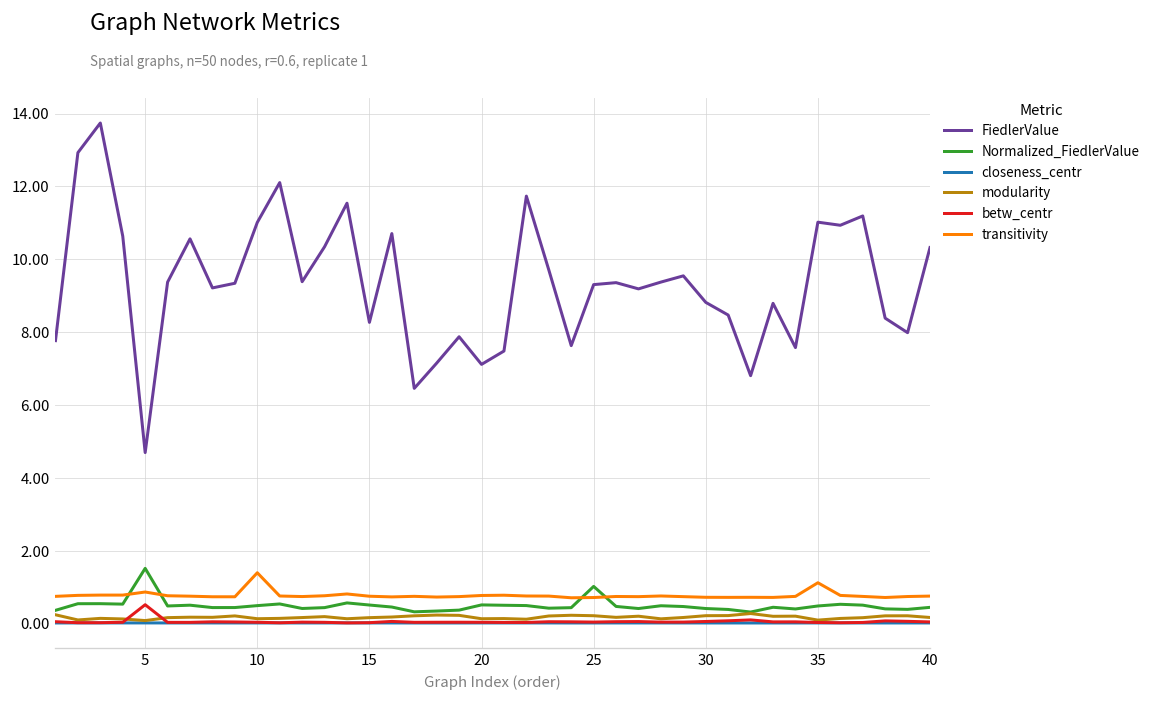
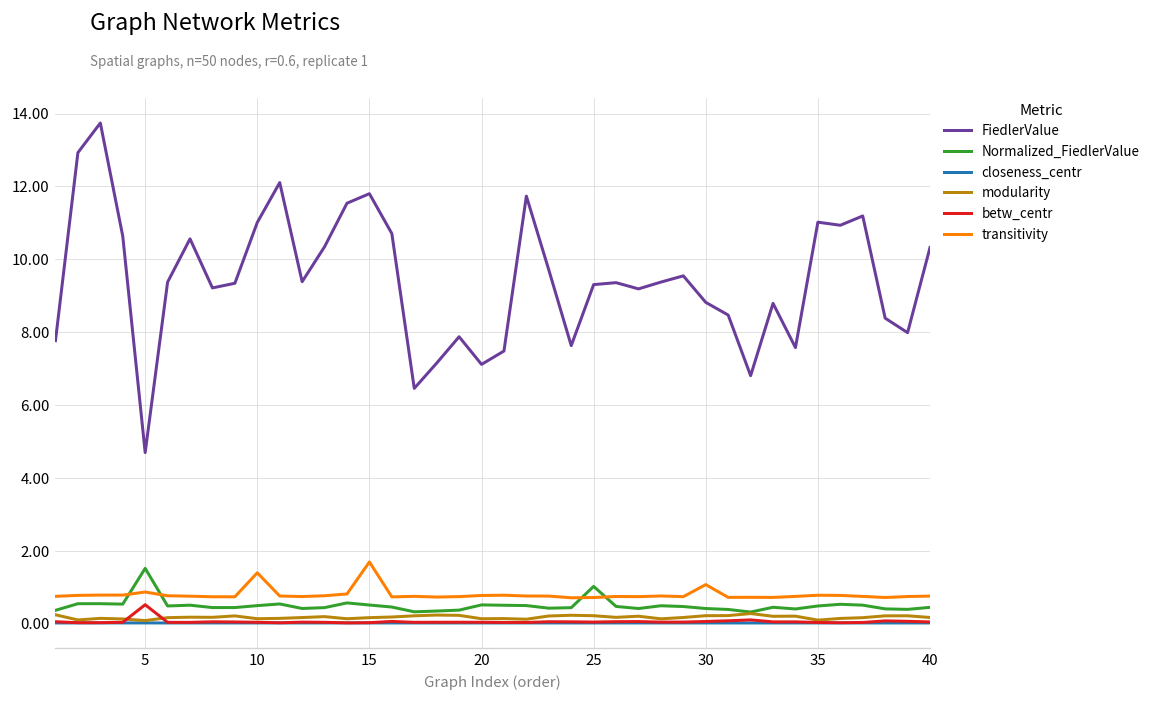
FiedlerValue, 15: 8.3 -> 11.8
transitivity, 15: 0.7 -> 1.7
transitivity, 30: 0.7 -> 1.1
transitivity, 35: 1.1 -> 0.8
